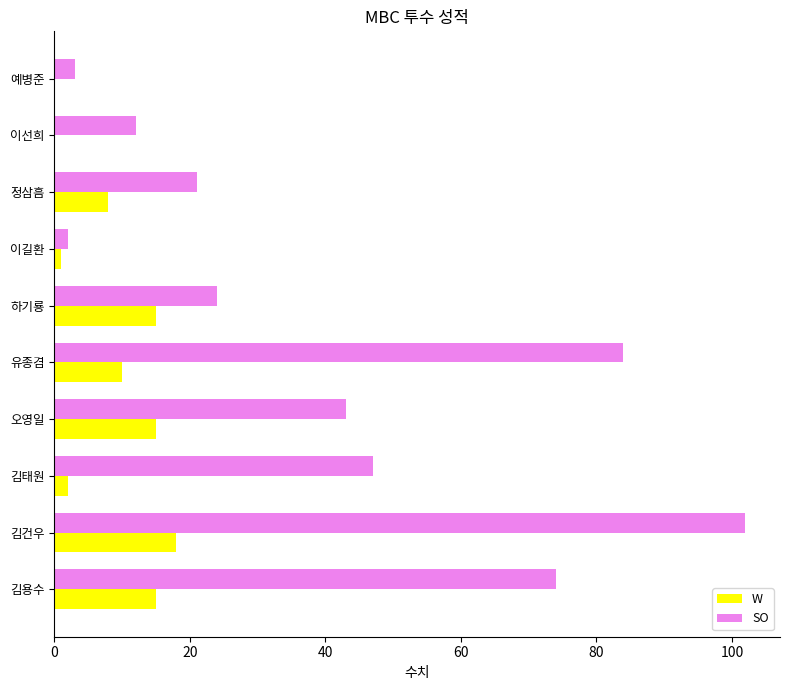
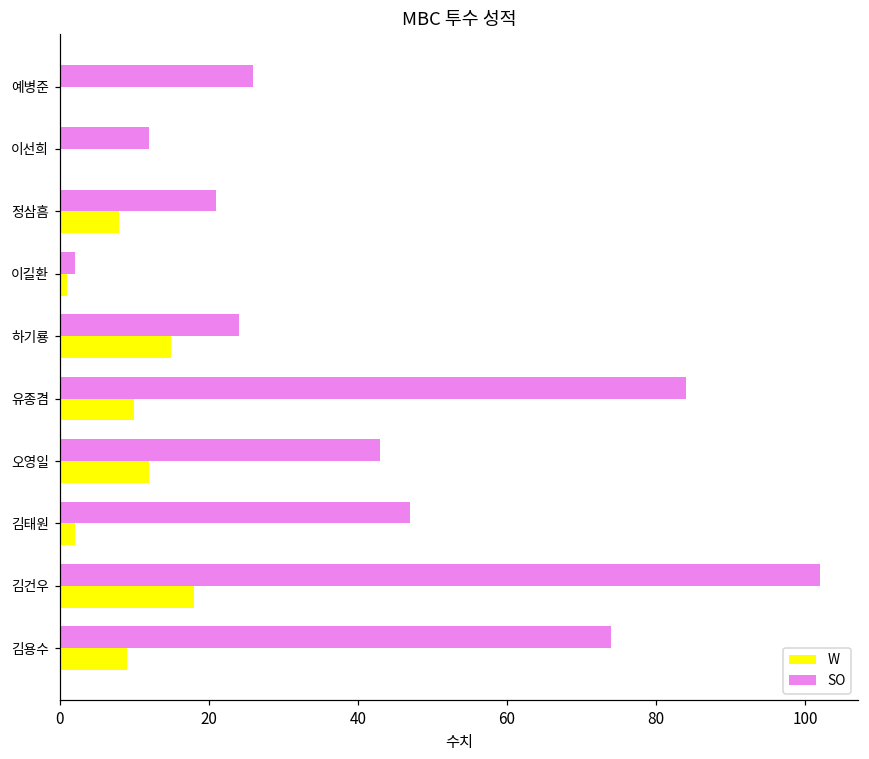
SO, 예병준: 3 -> 26
W, 오영일: 15 -> 12
W, 김용수: 15 -> 9
